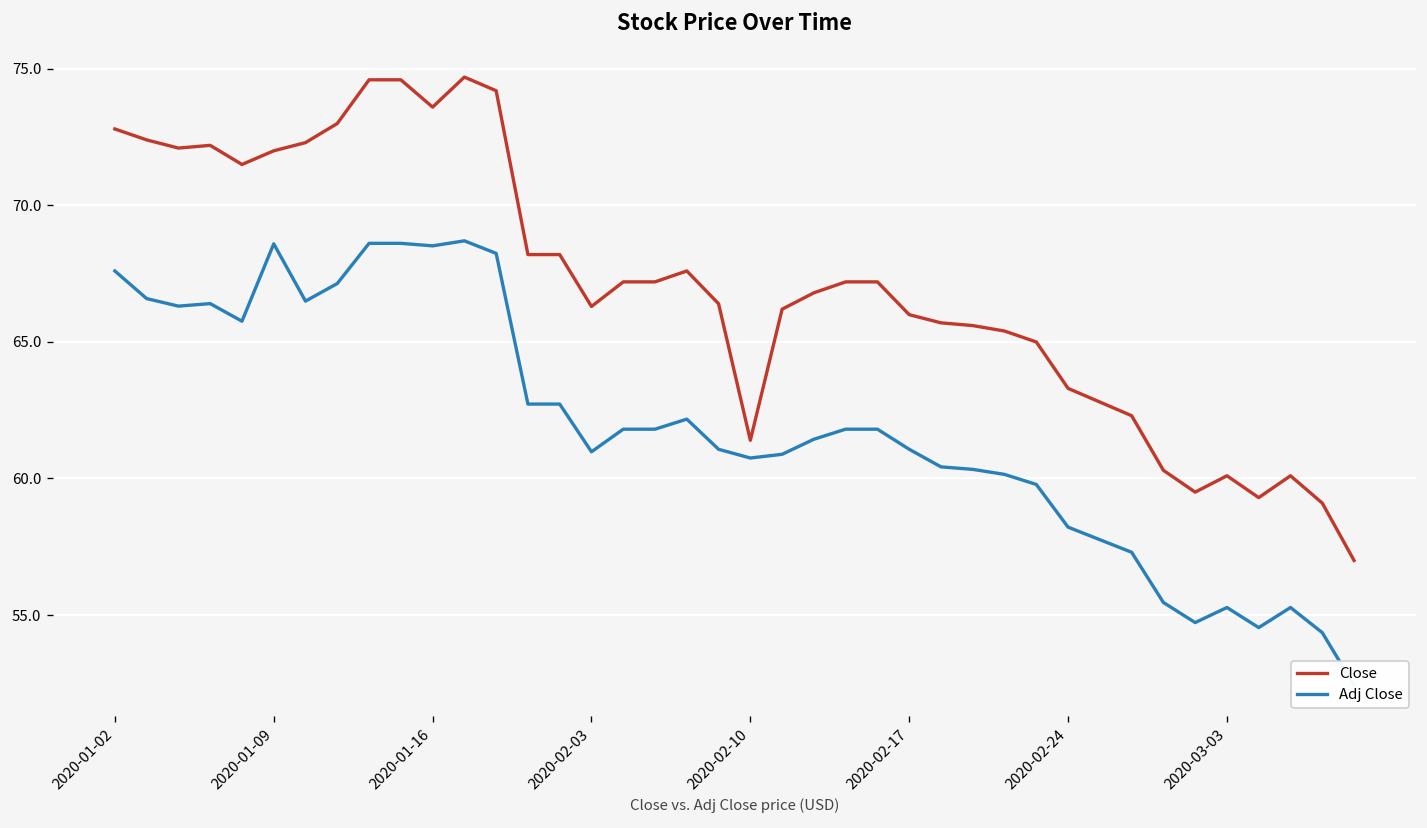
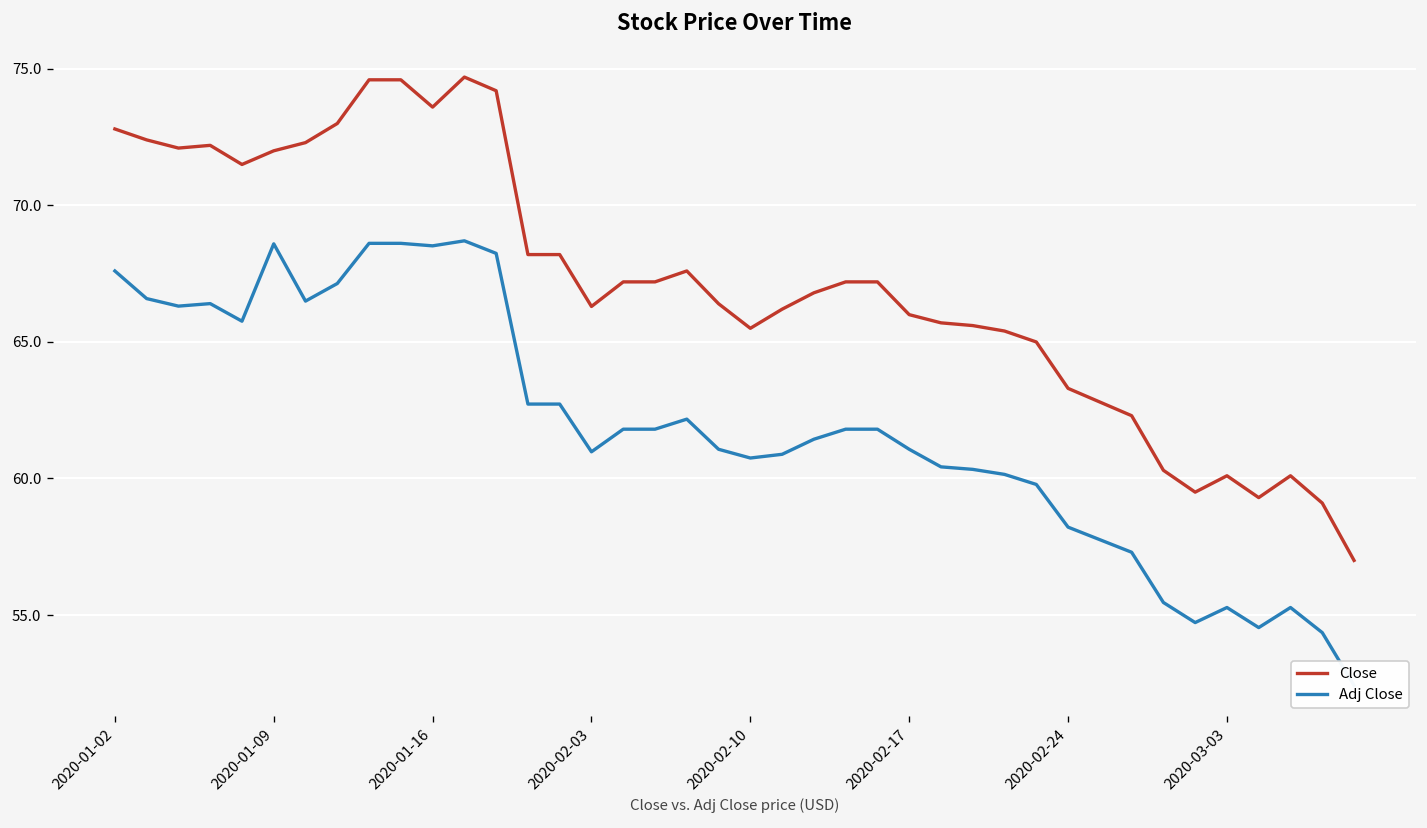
Close, 2020-02-10: 61.4 -> 65.5
